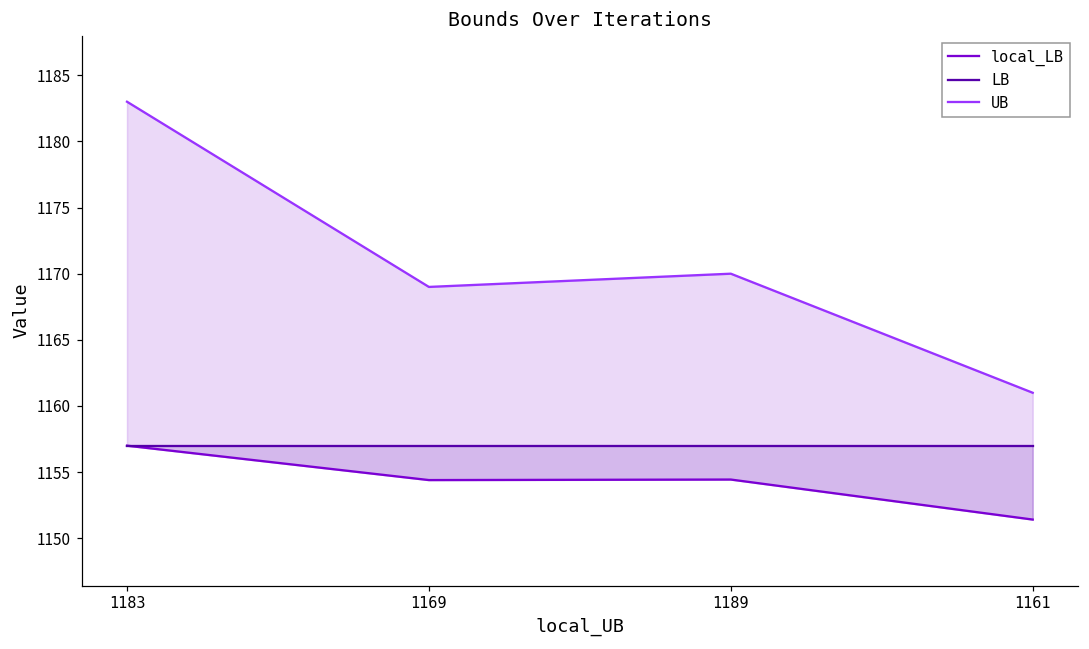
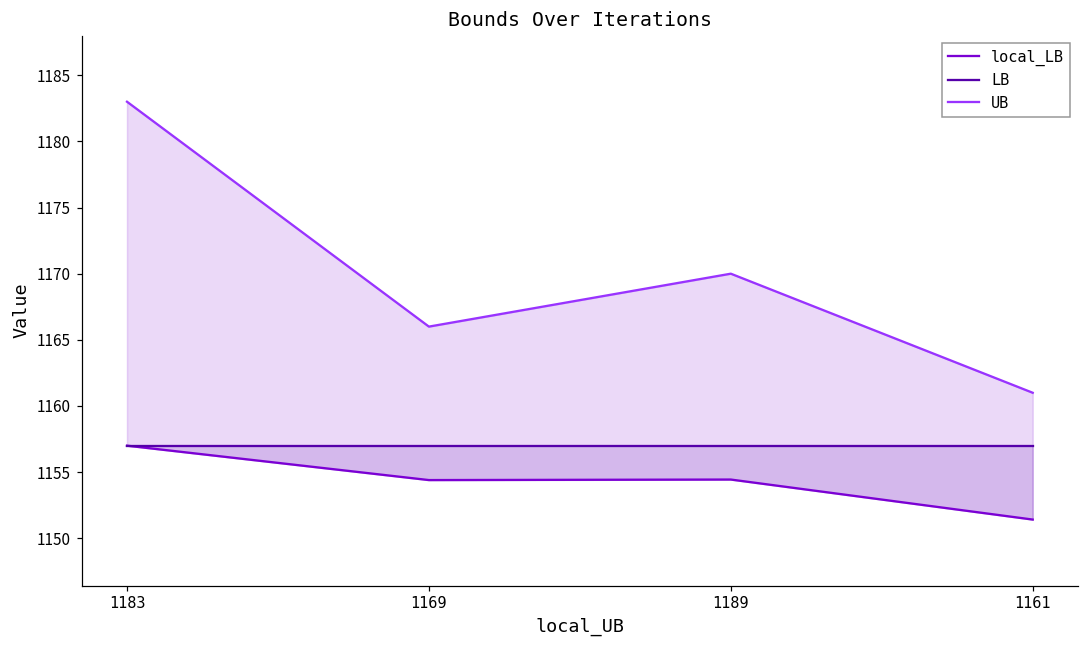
UB, 1169: 1169 -> 1166
